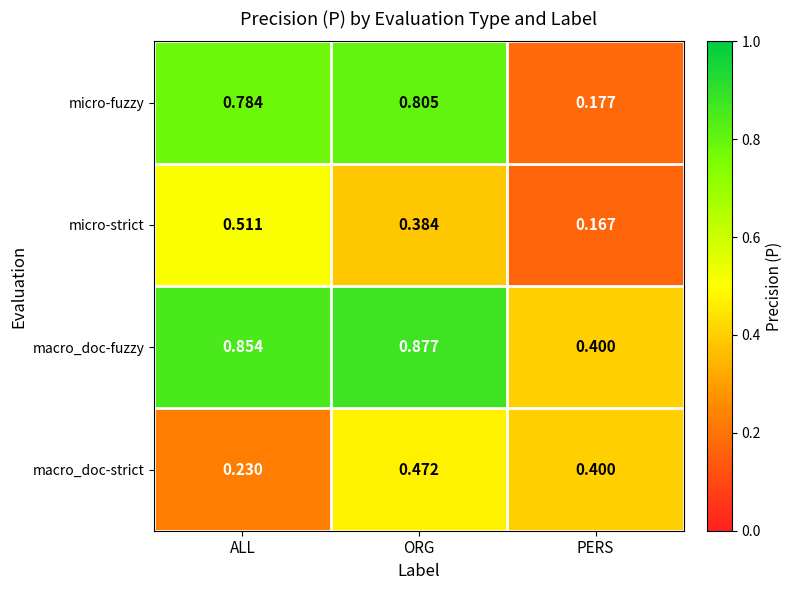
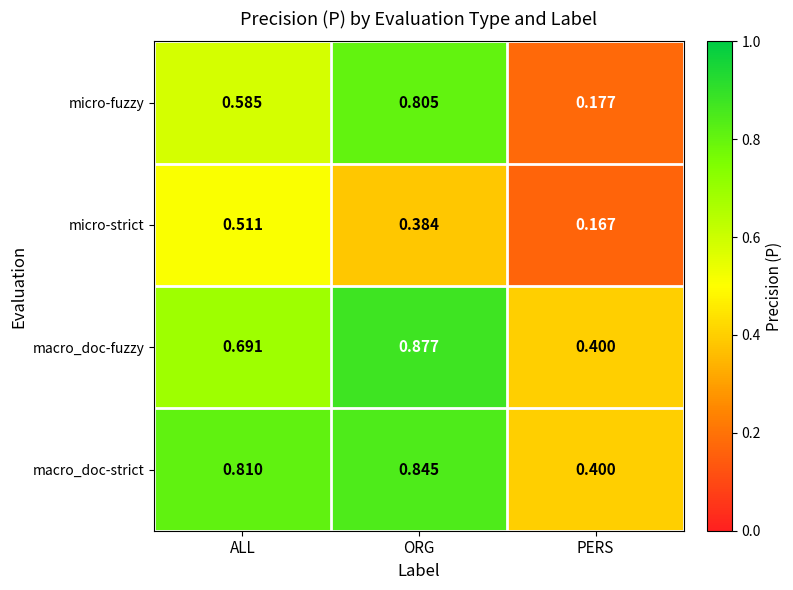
micro-fuzzy, ALL: 0.784 -> 0.585
macro_doc-fuzzy, ALL: 0.854 -> 0.691
macro_doc-strict, ALL: 0.230 -> 0.810
macro_doc-strict, ORG: 0.472 -> 0.845
